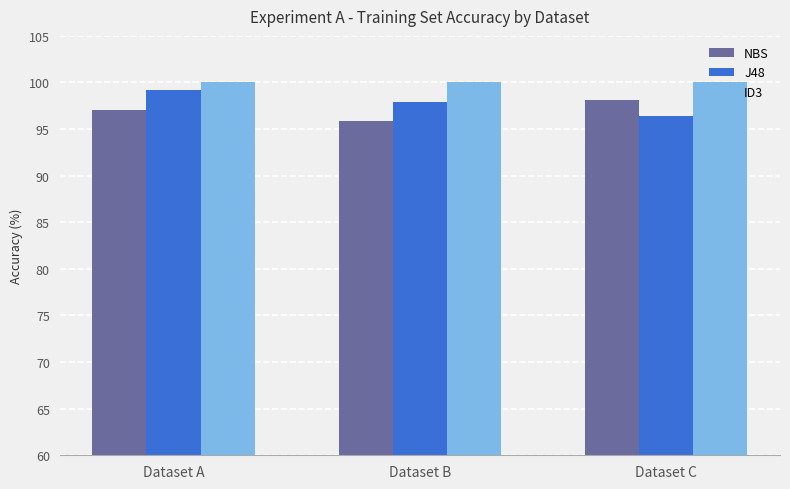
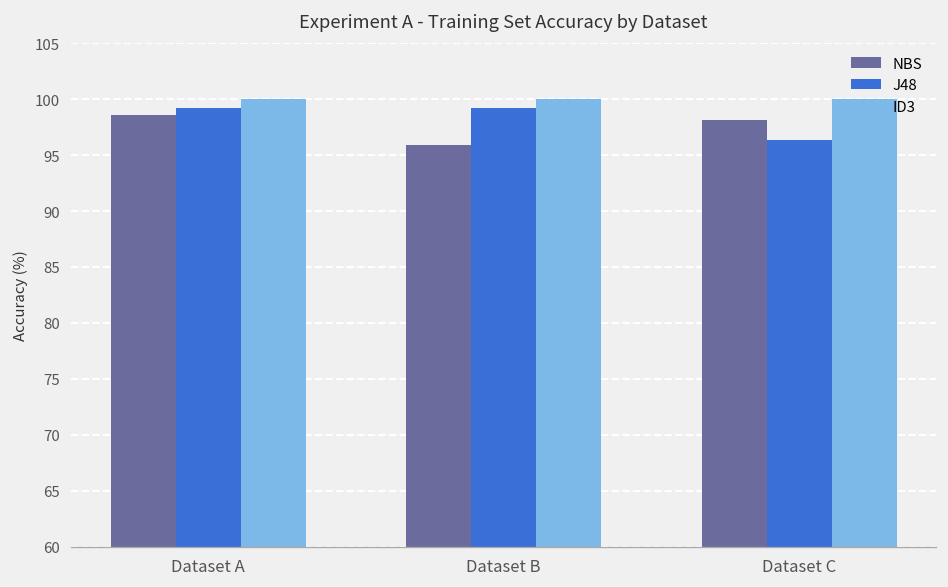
NBS, Dataset A: 97 -> 99
J48, Dataset B: 98 -> 99
